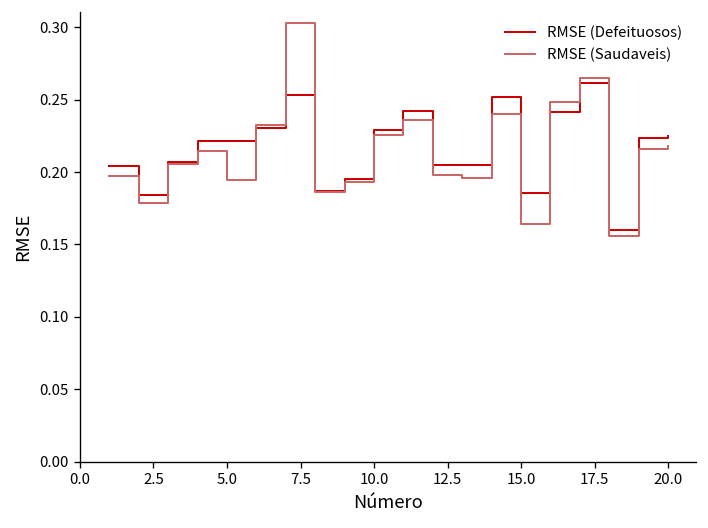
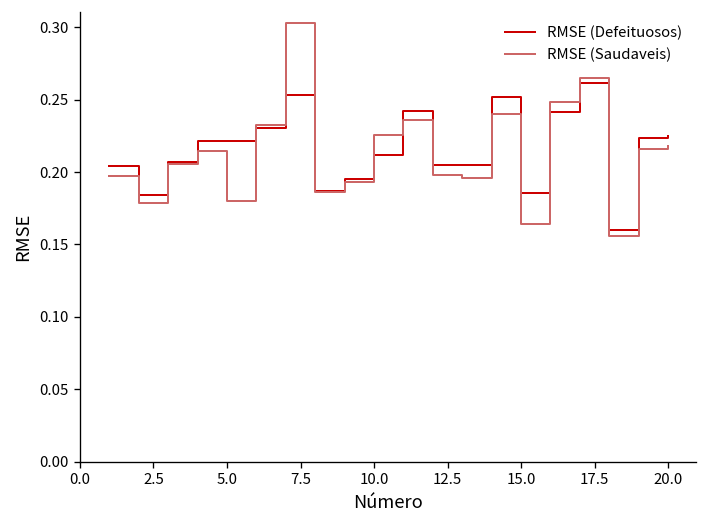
RMSE (Saudaveis), 5.0: 0.195 -> 0.180
RMSE (Defeituosos), 10.0: 0.229 -> 0.212
